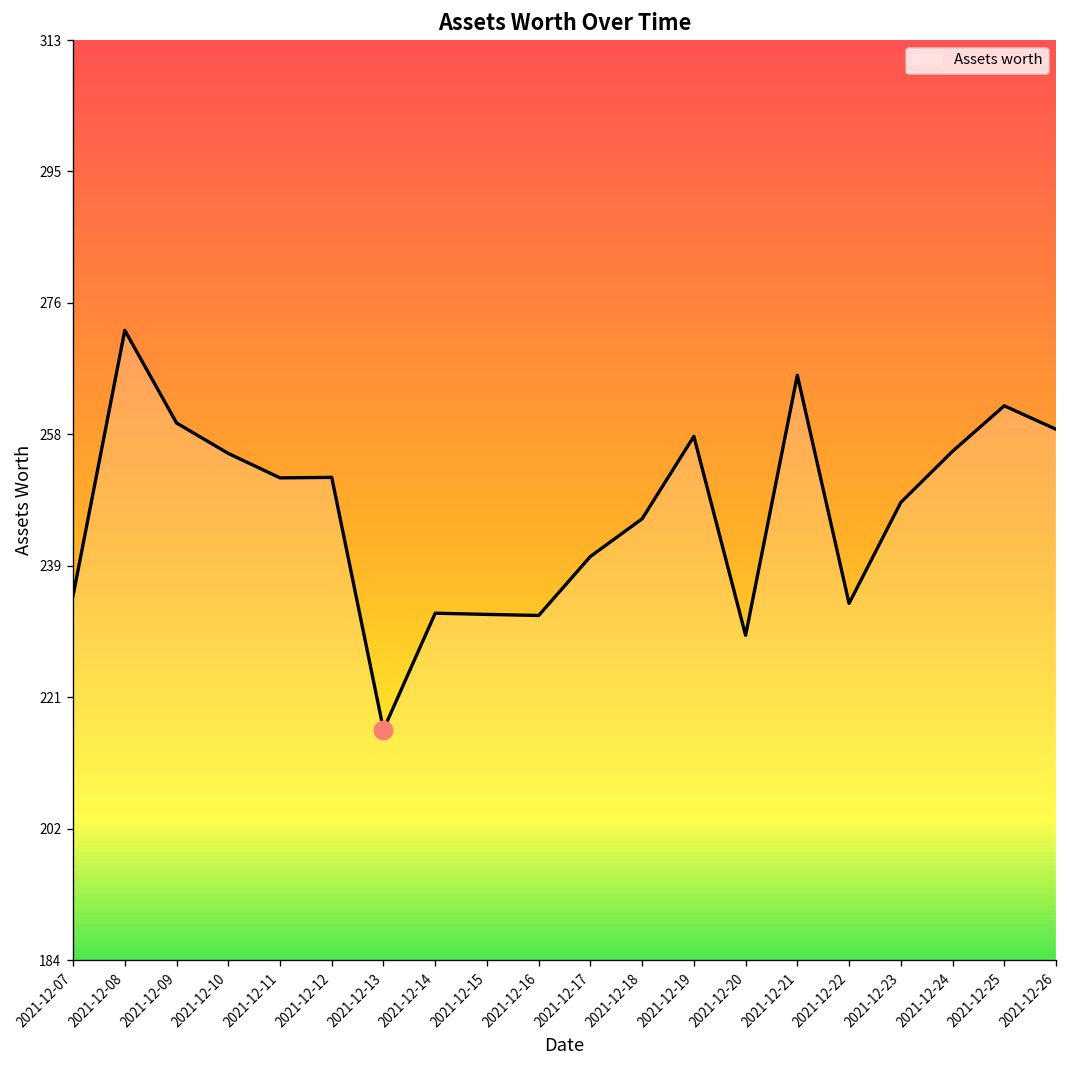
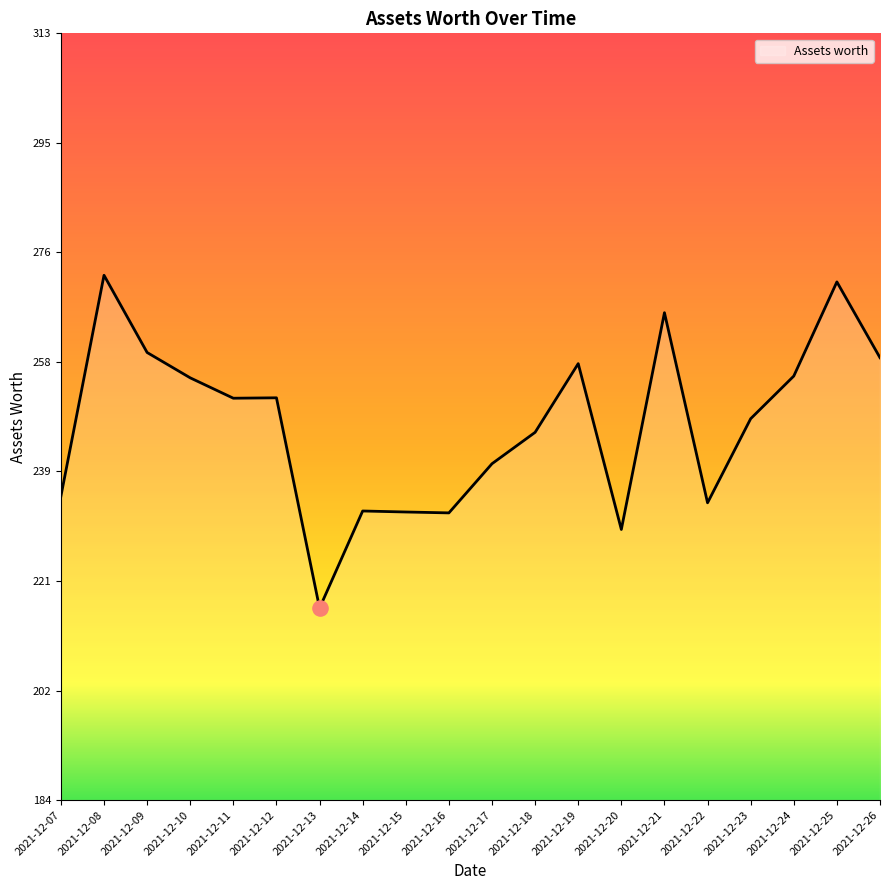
Assets worth, 2021-12-25: 262 -> 271
